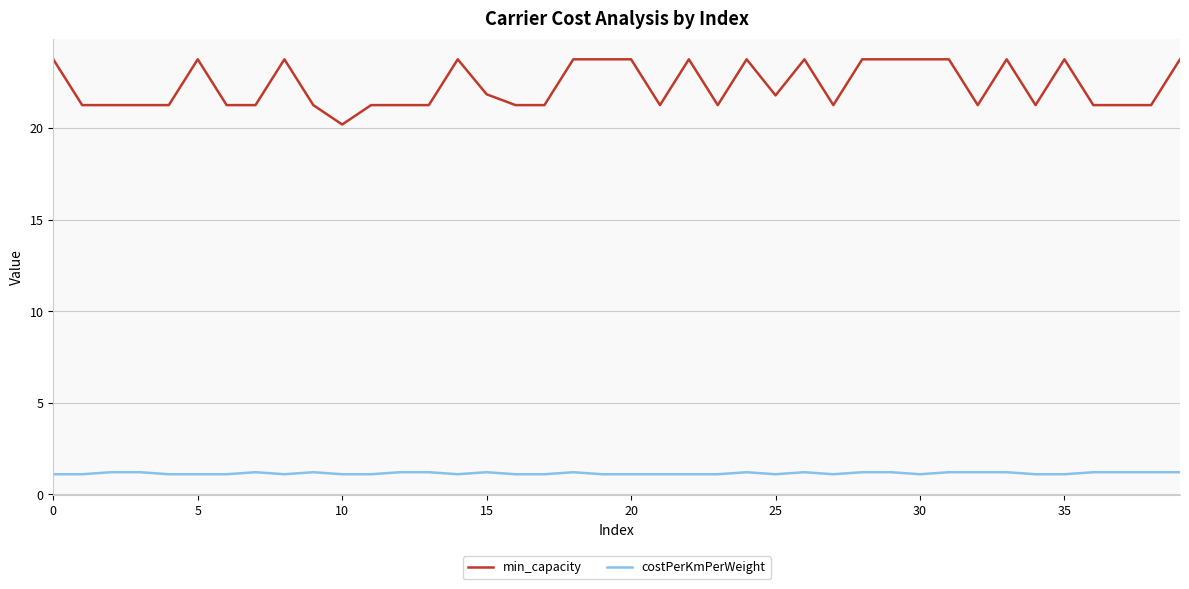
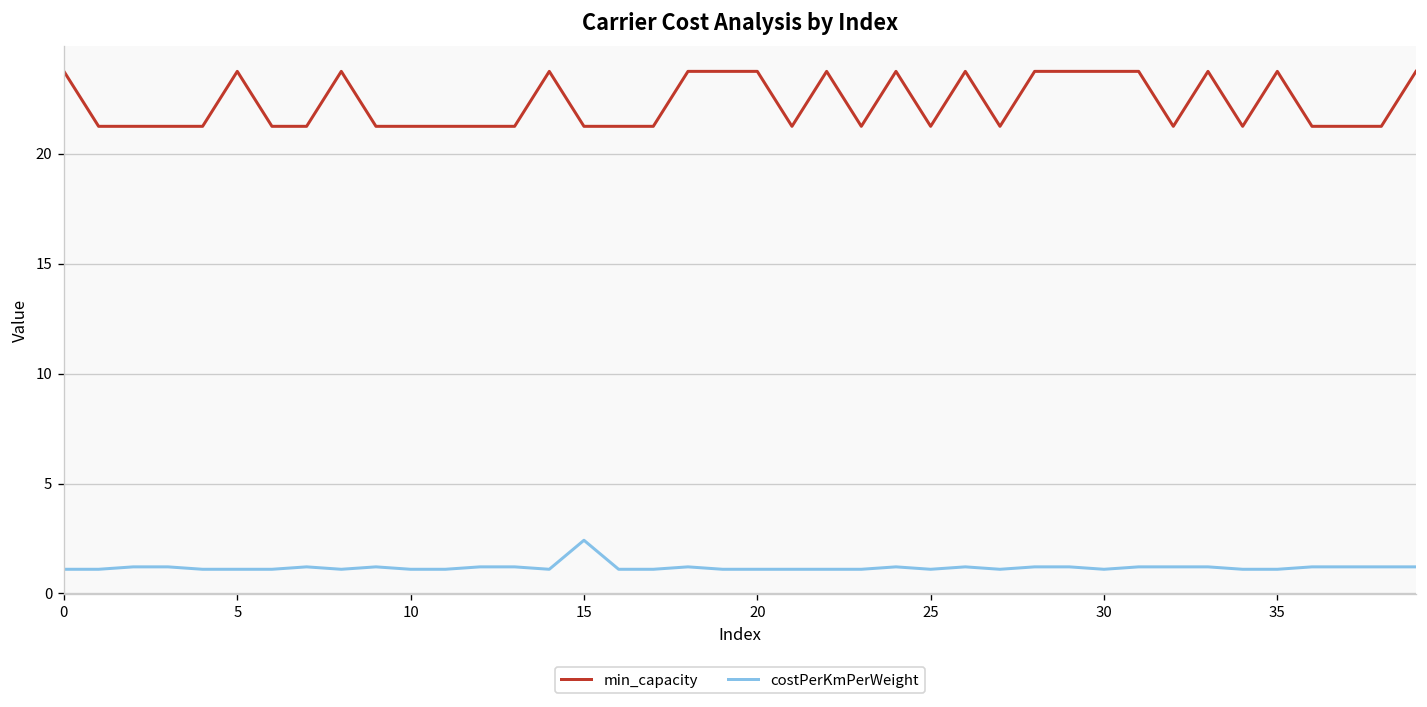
min_capacity, 10: 20.2 -> 21.3
min_capacity, 15: 21.8 -> 21.3
costPerKmPerWeight, 15: 1.2 -> 2.4
min_capacity, 25: 21.8 -> 21.3
